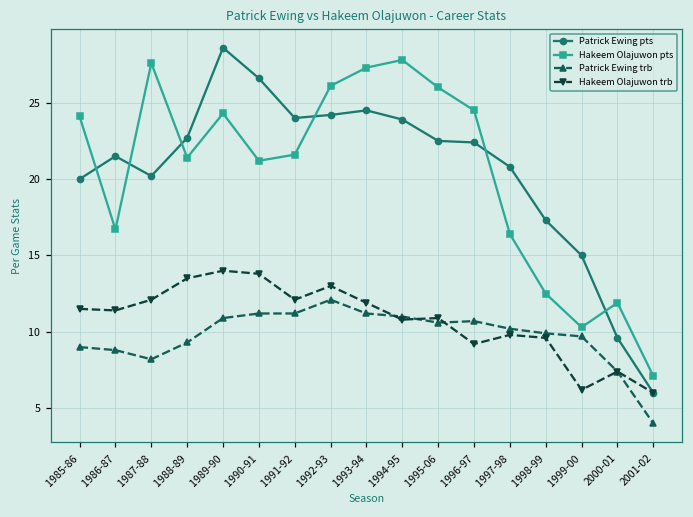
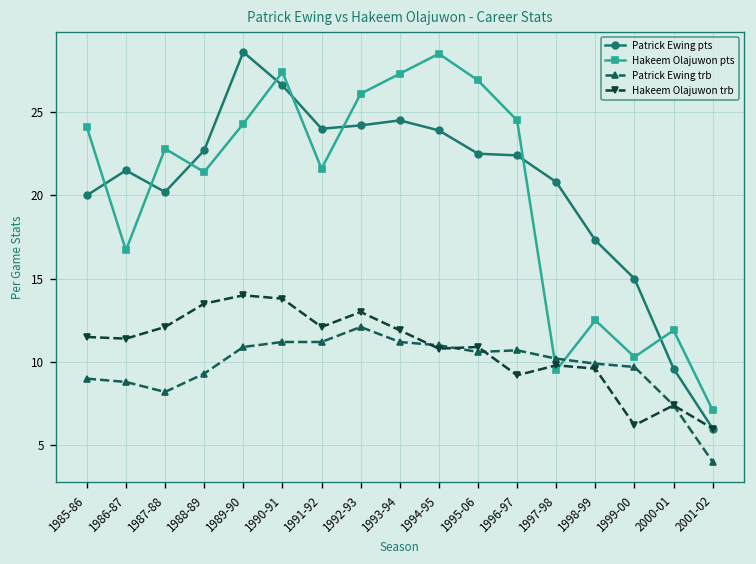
Hakeem Olajuwon pts, 1987-88: 27.6 -> 22.8
Hakeem Olajuwon pts, 1990-91: 21.2 -> 27.4
Hakeem Olajuwon pts, 1994-95: 27.8 -> 28.5
Hakeem Olajuwon pts, 1995-06: 26.0 -> 26.9
Hakeem Olajuwon pts, 1997-98: 16.4 -> 9.5
